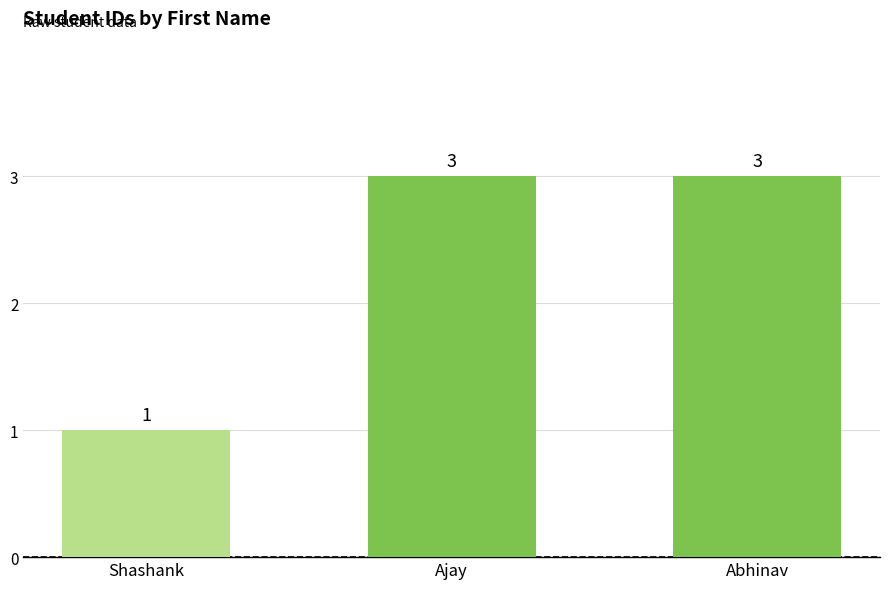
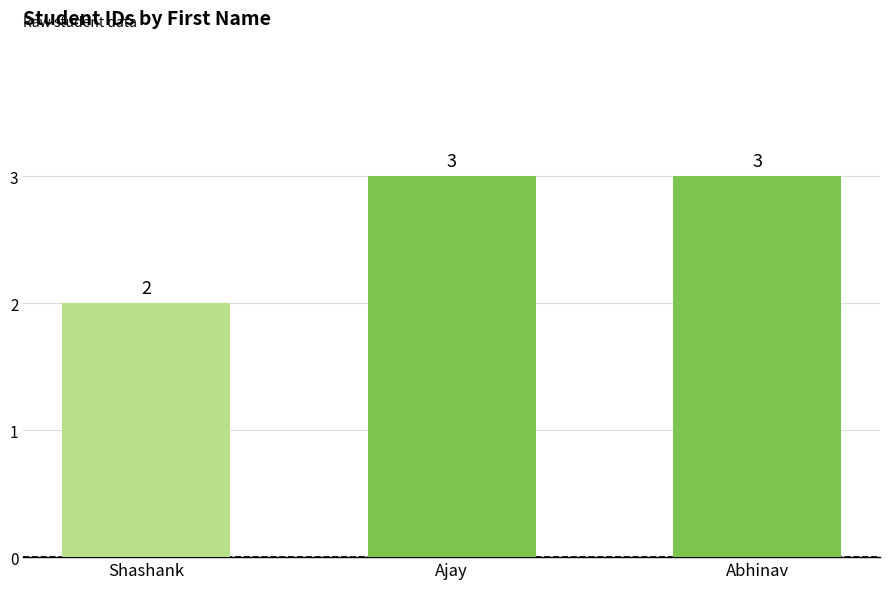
Shashank: 1 -> 2
